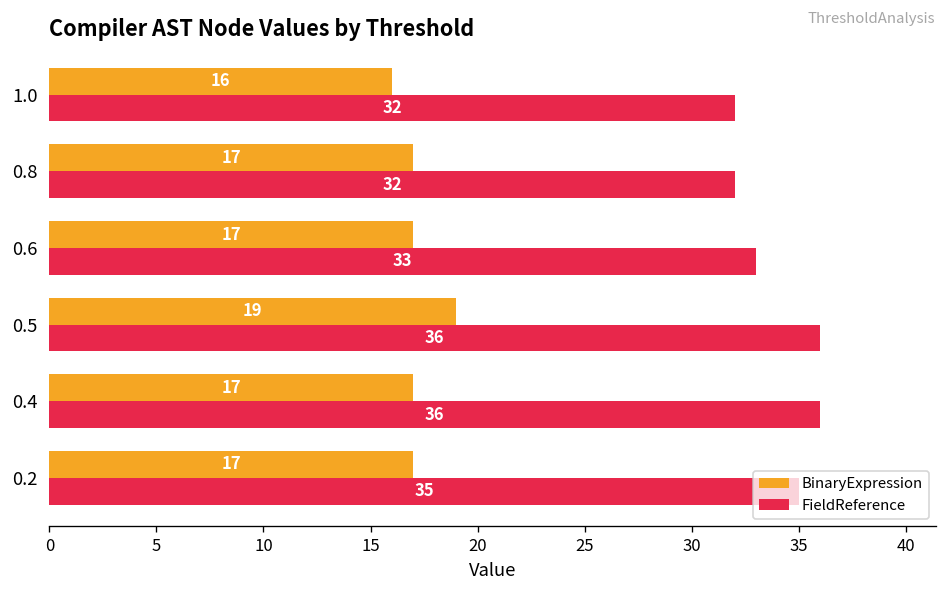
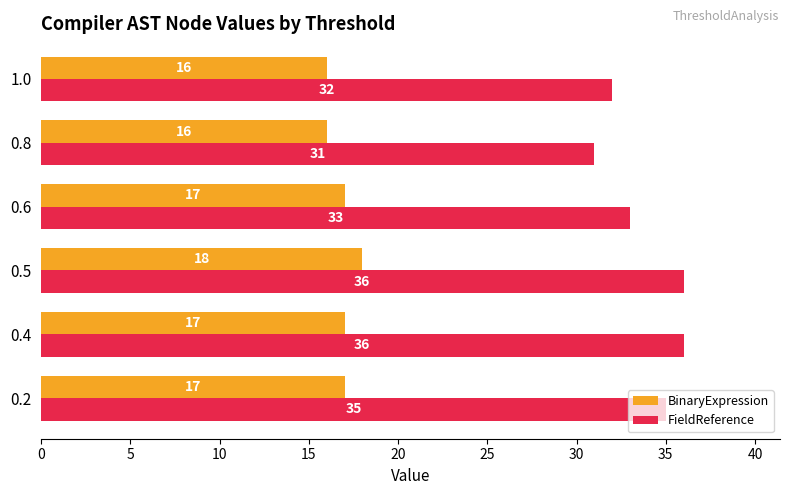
BinaryExpression, 0.8: 17 -> 16
FieldReference, 0.8: 32 -> 31
BinaryExpression, 0.5: 19 -> 18
